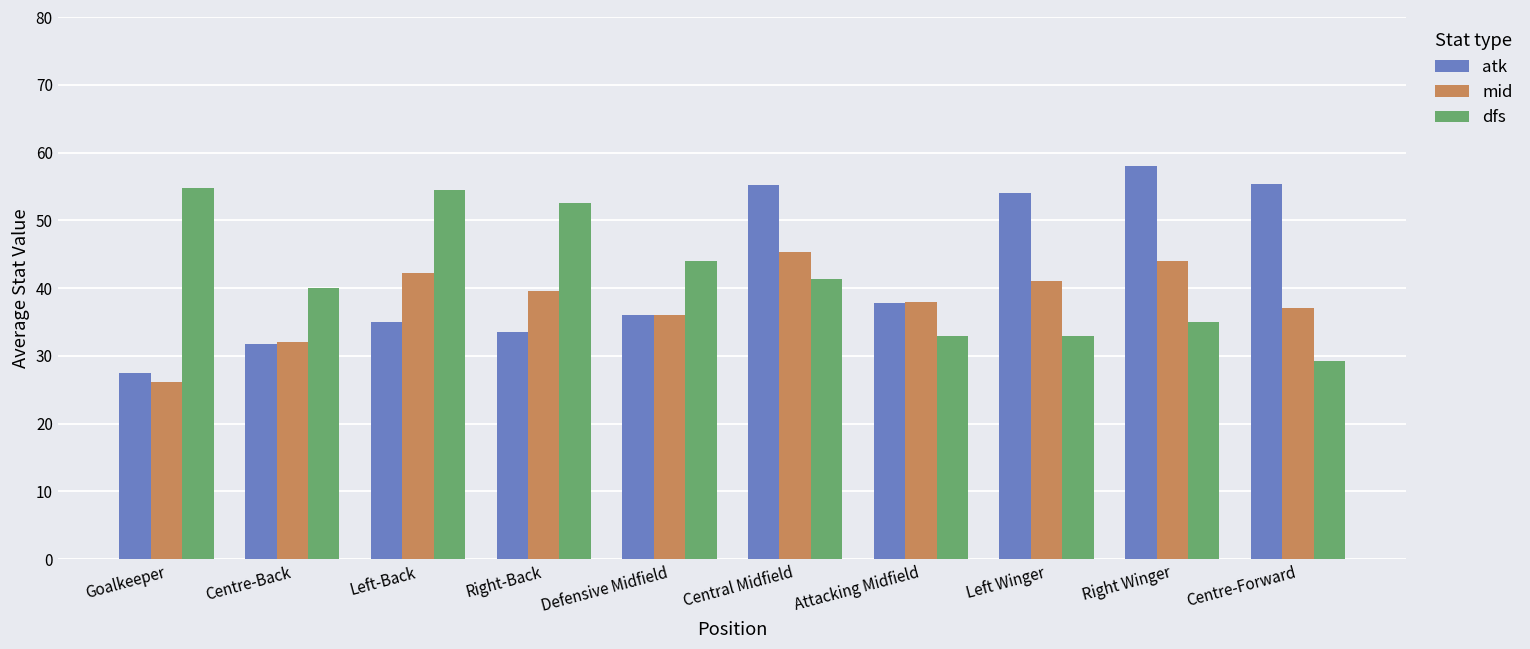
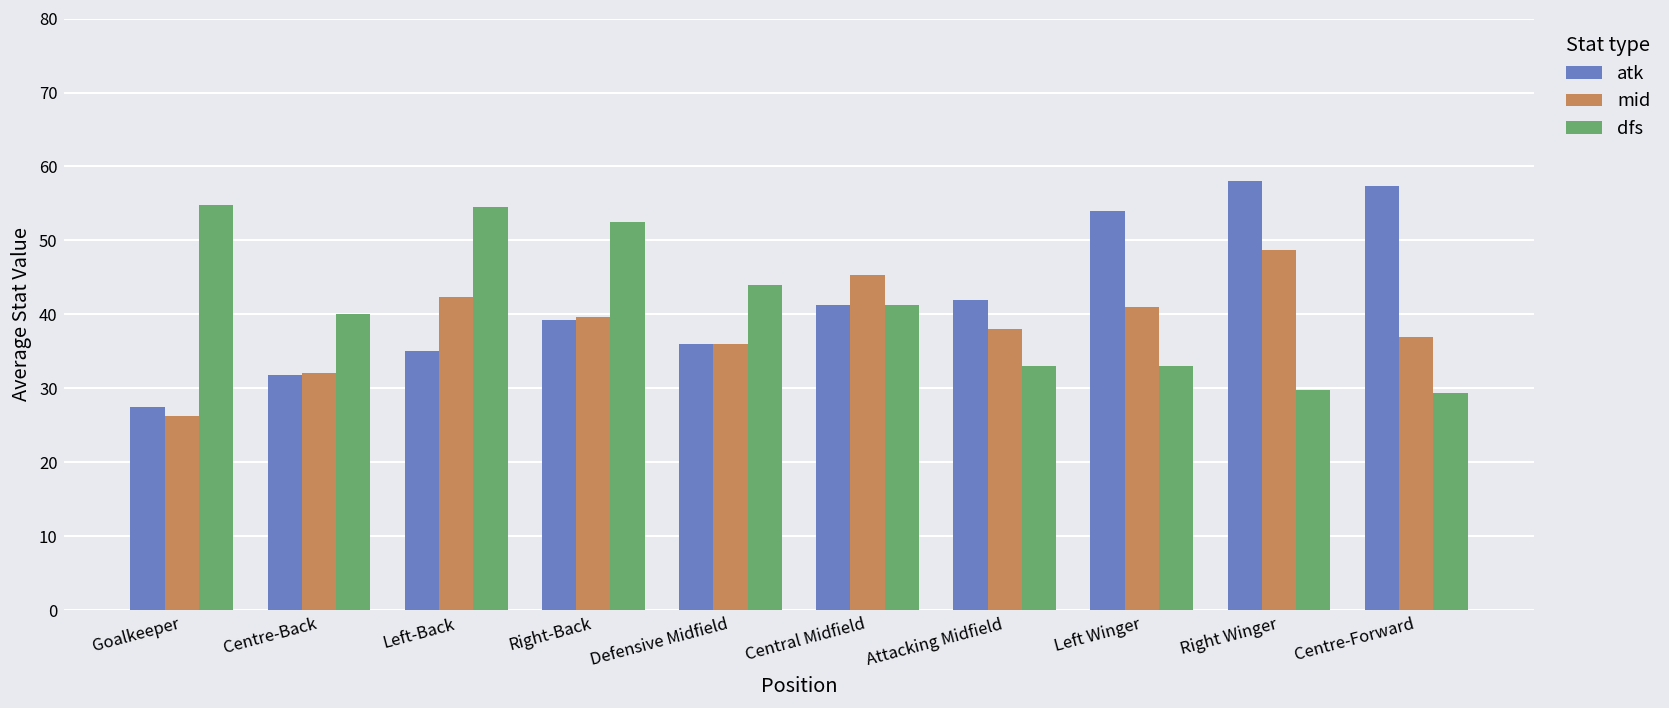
atk, Right-Back: 34 -> 39
atk, Central Midfield: 55 -> 41
atk, Attacking Midfield: 38 -> 42
mid, Right Winger: 44 -> 49
dfs, Right Winger: 35 -> 30
atk, Centre-Forward: 55 -> 57
